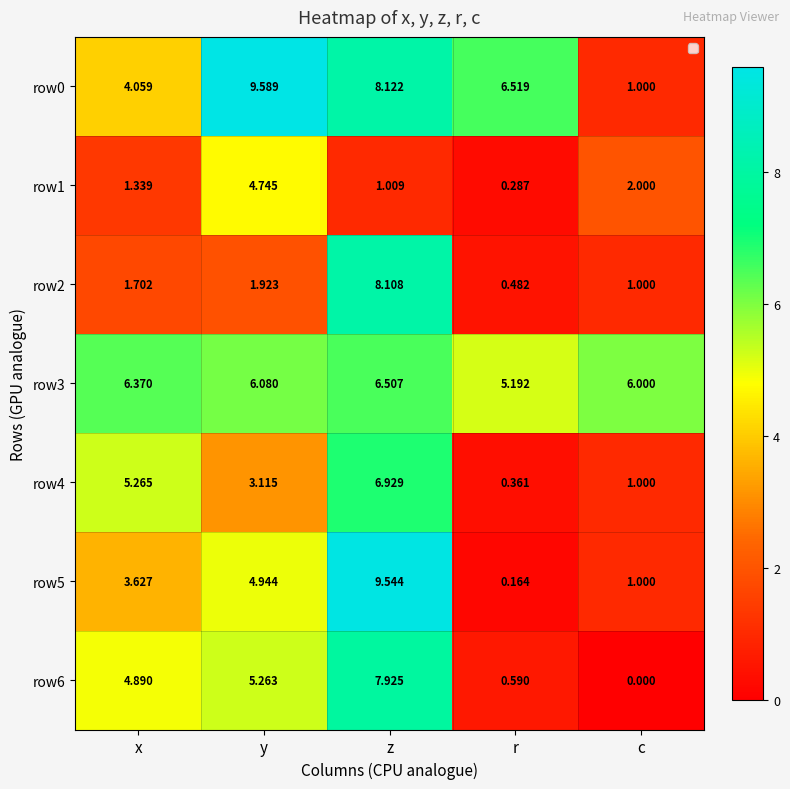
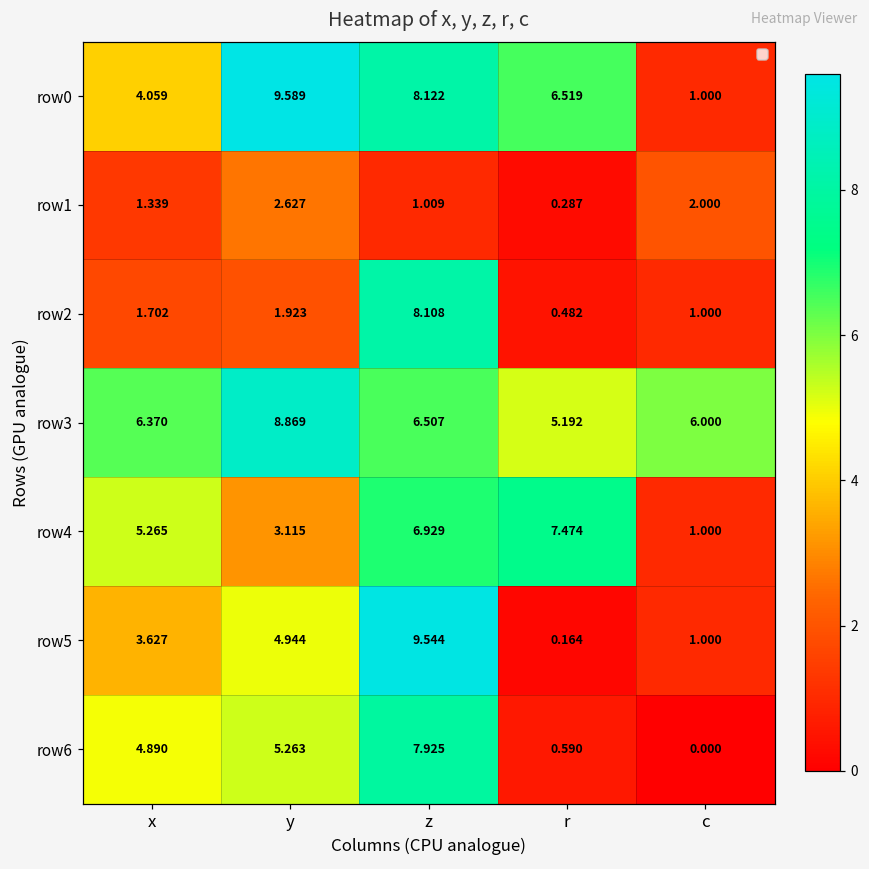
row1, y: 4.745 -> 2.627
row3, y: 6.080 -> 8.869
row4, r: 0.361 -> 7.474
